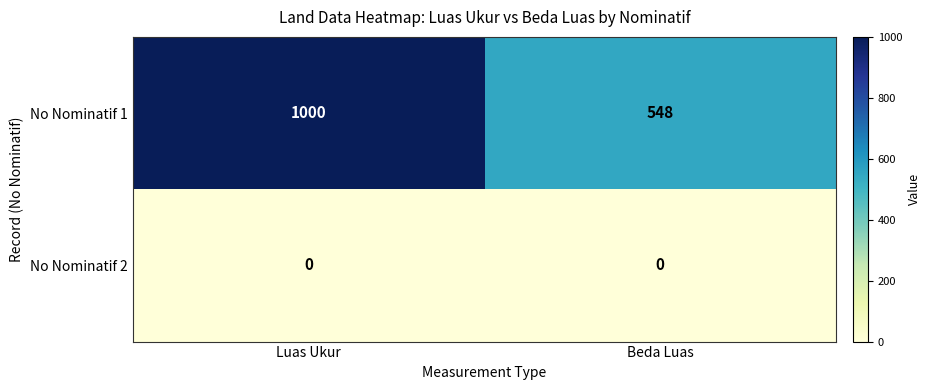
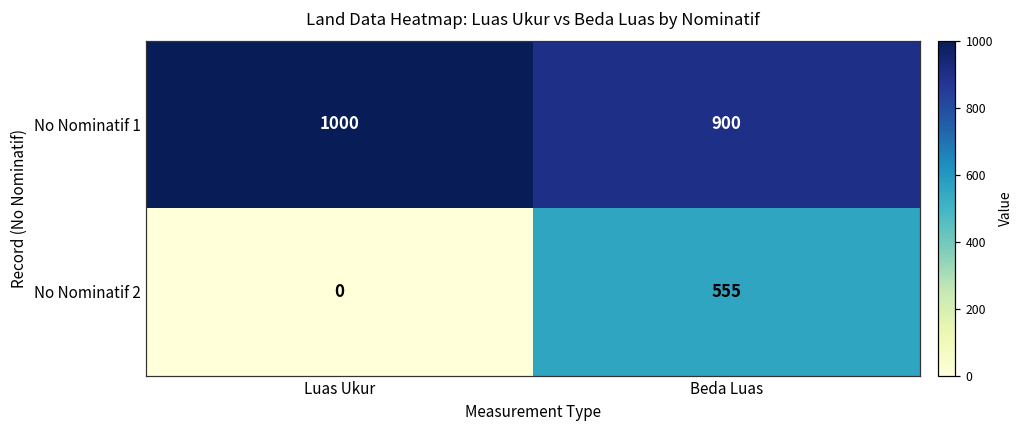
No Nominatif 1, Beda Luas: 548 -> 900
No Nominatif 2, Beda Luas: 0 -> 555
